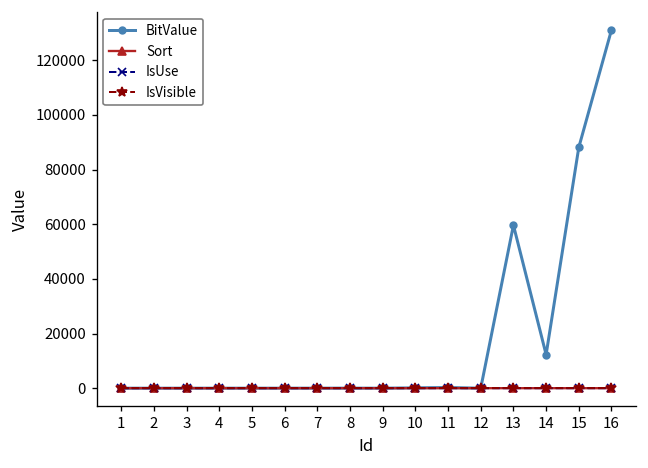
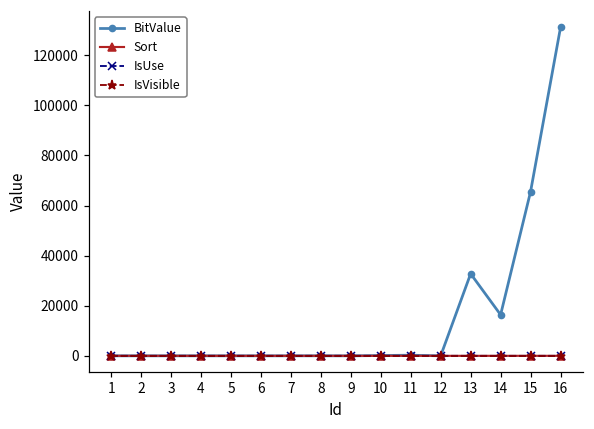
BitValue, 13: 60000 -> 33000
BitValue, 14: 12000 -> 16000
BitValue, 15: 88000 -> 66000
